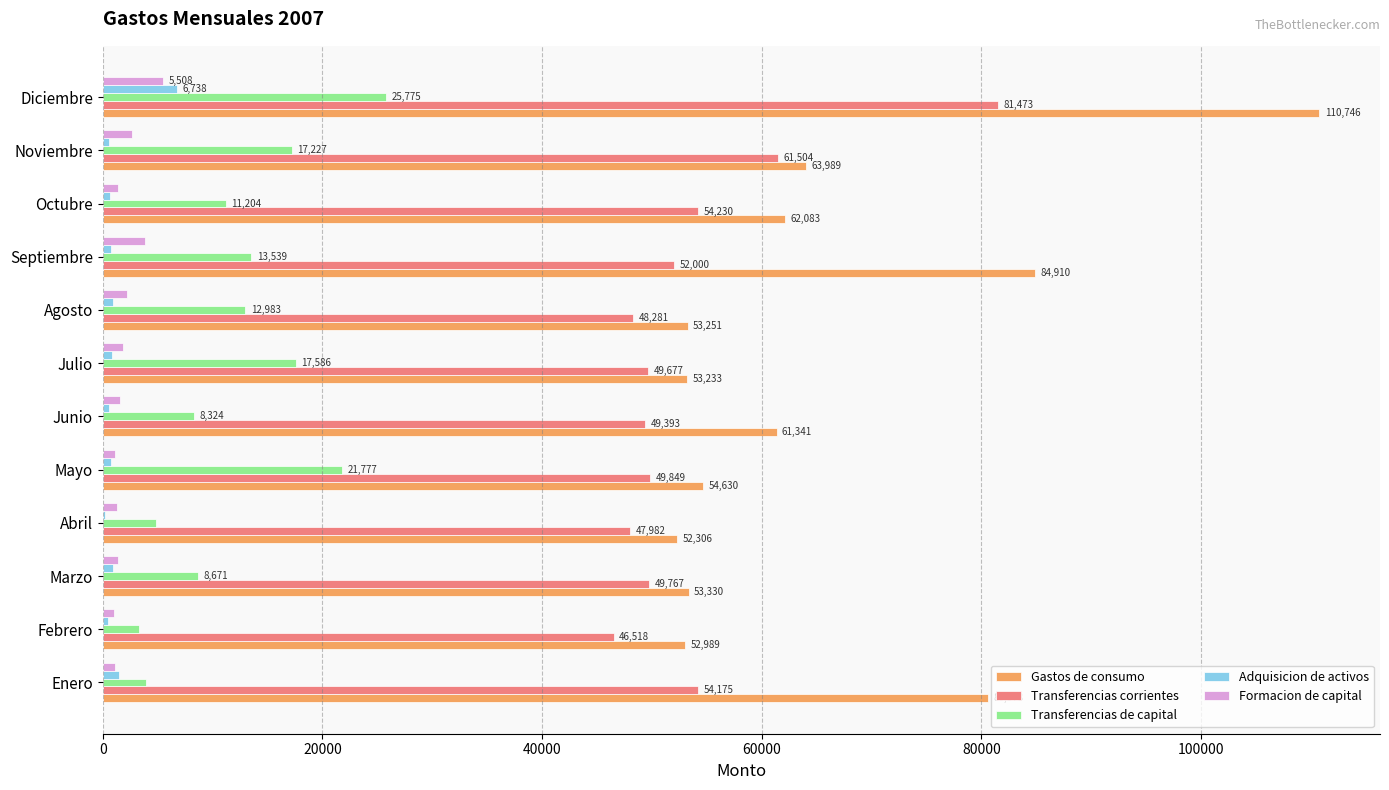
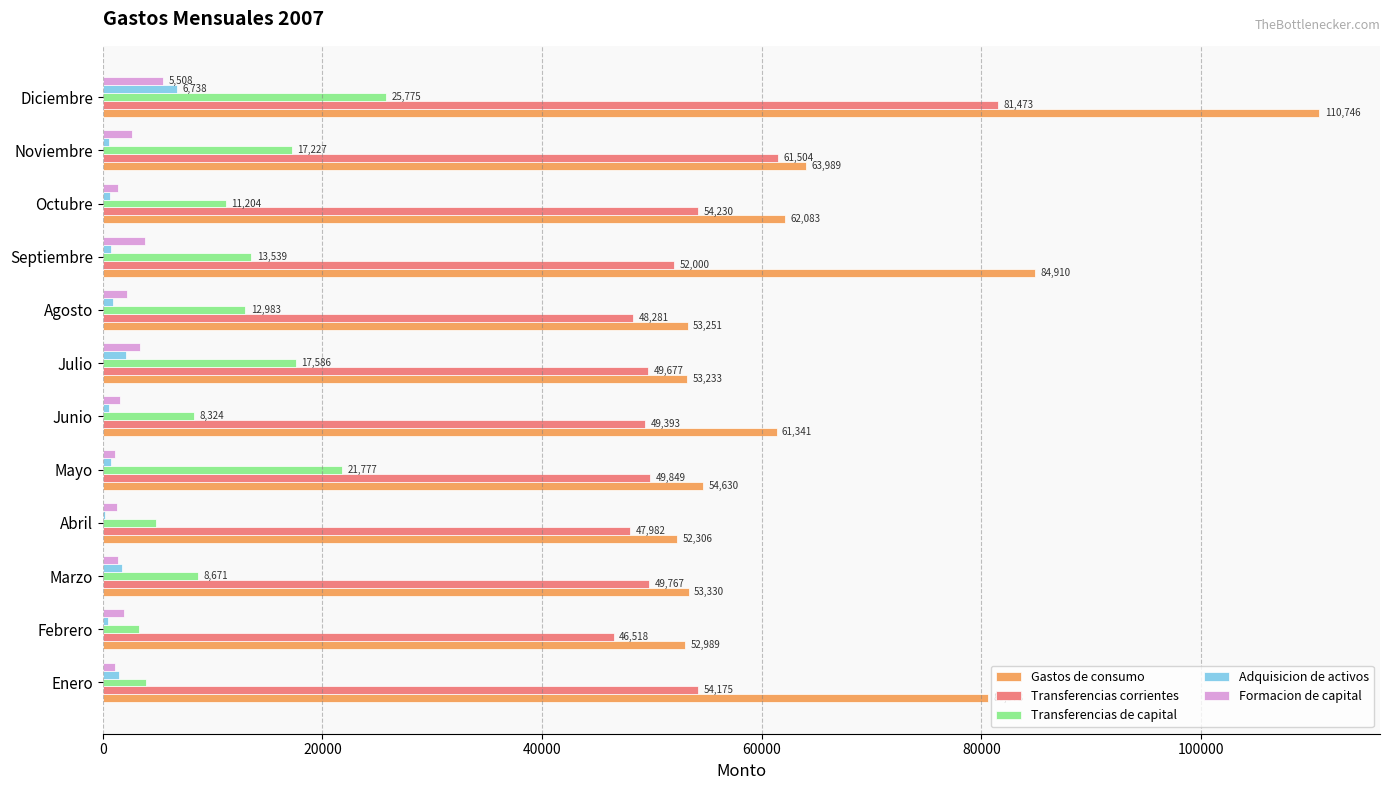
Formacion de capital, Julio: 1800 -> 3400
Adquisicion de activos, Julio: 800 -> 2100
Adquisicion de activos, Marzo: 1000 -> 1800
Formacion de capital, Febrero: 1000 -> 2000
